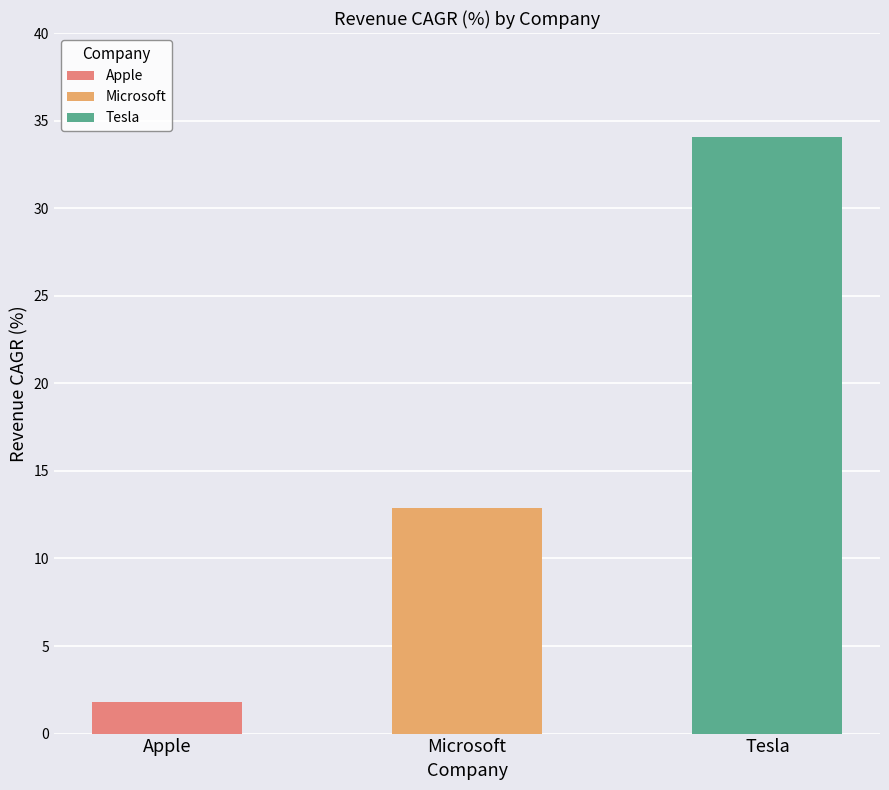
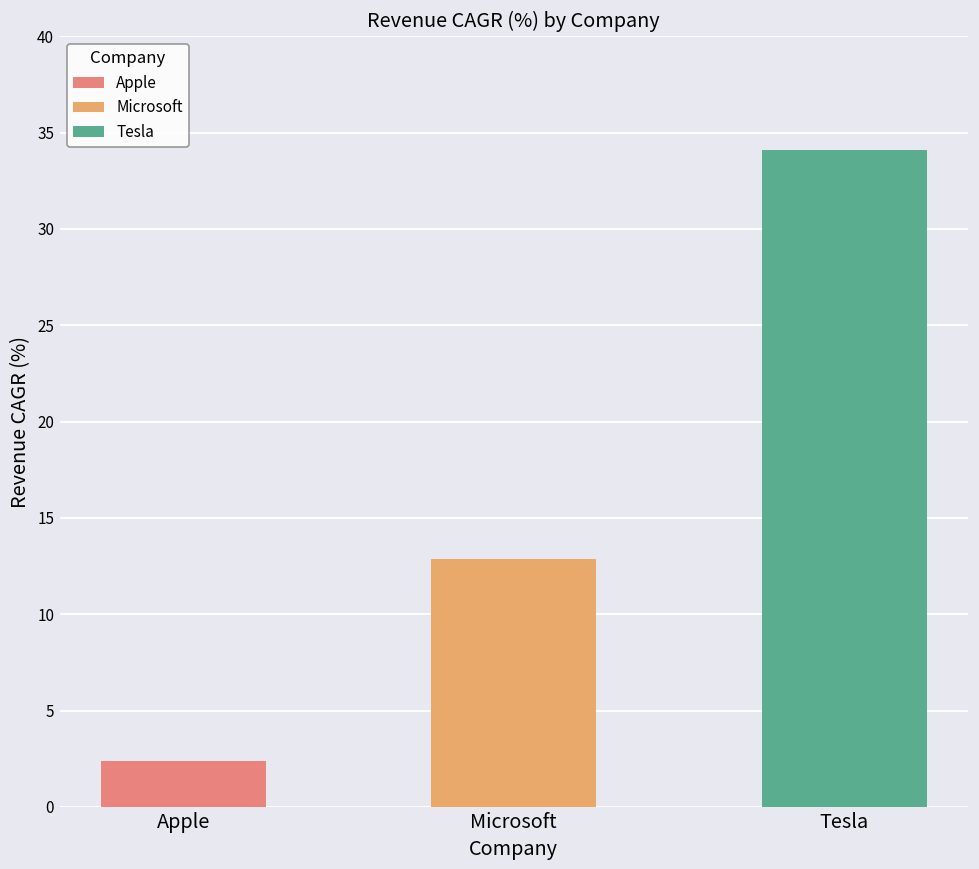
Apple: 1.8 -> 2.4
